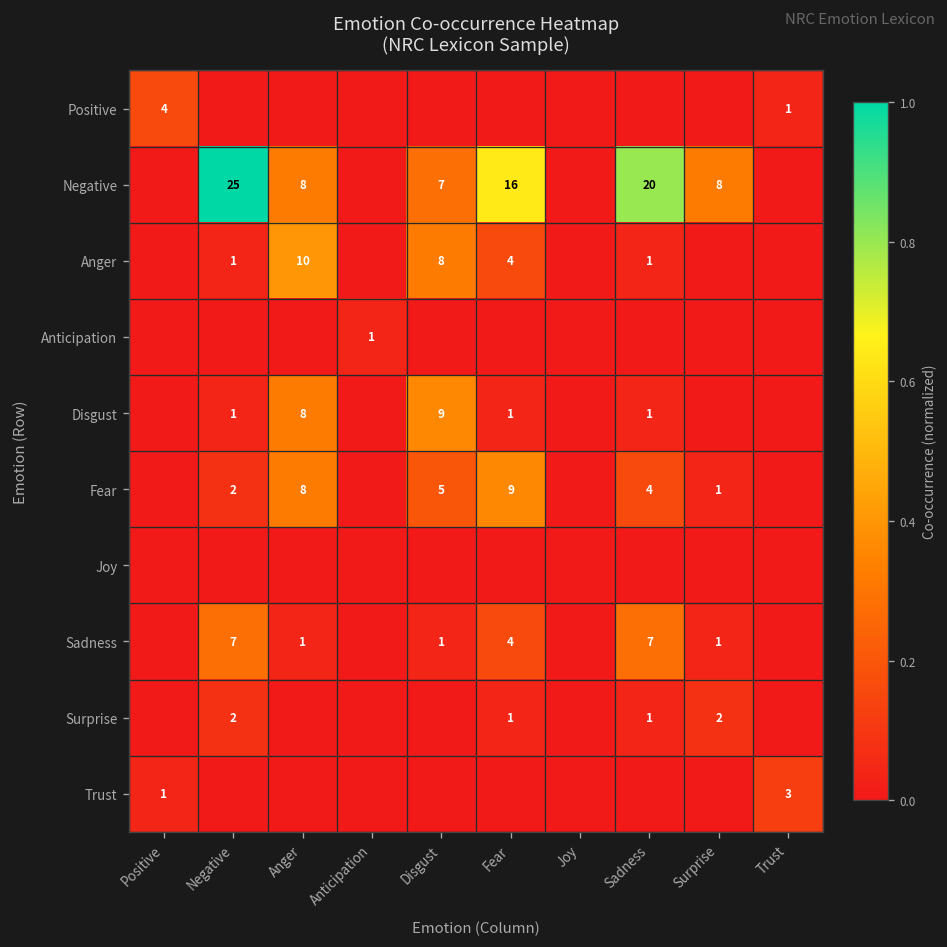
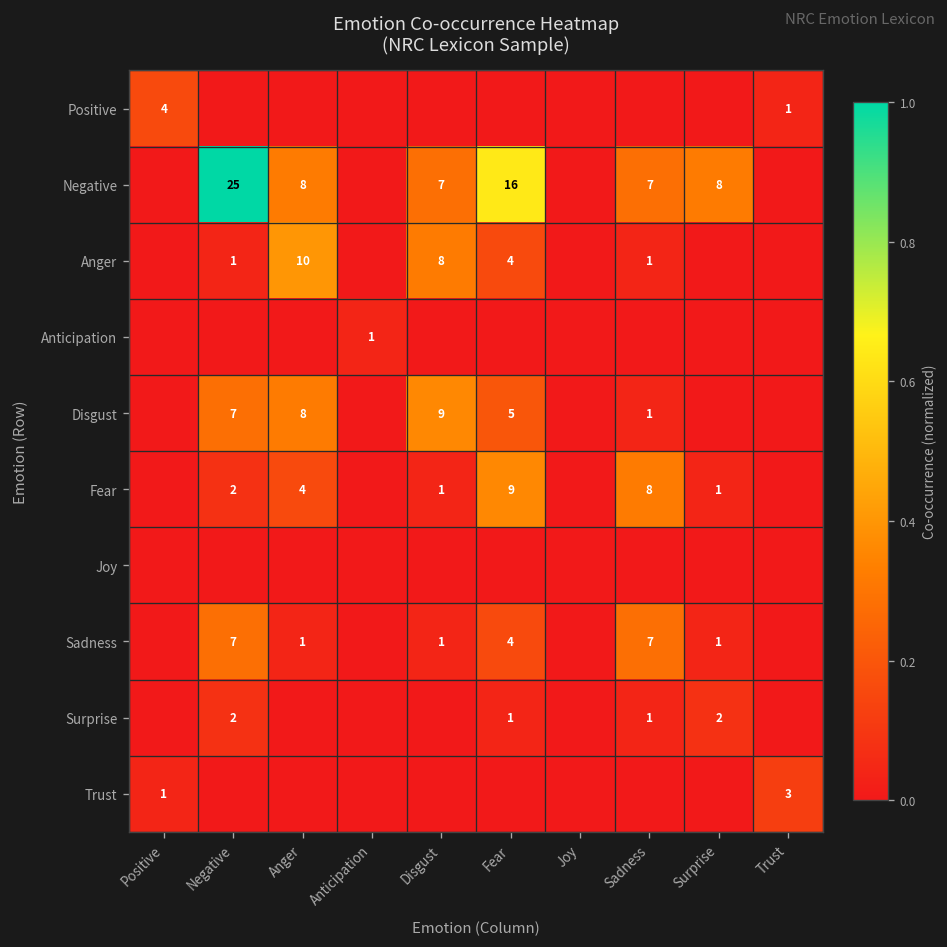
Negative, Sadness: 20 -> 7
Disgust, Negative: 1 -> 7
Disgust, Fear: 1 -> 5
Fear, Anger: 8 -> 4
Fear, Disgust: 5 -> 1
Fear, Sadness: 4 -> 8
